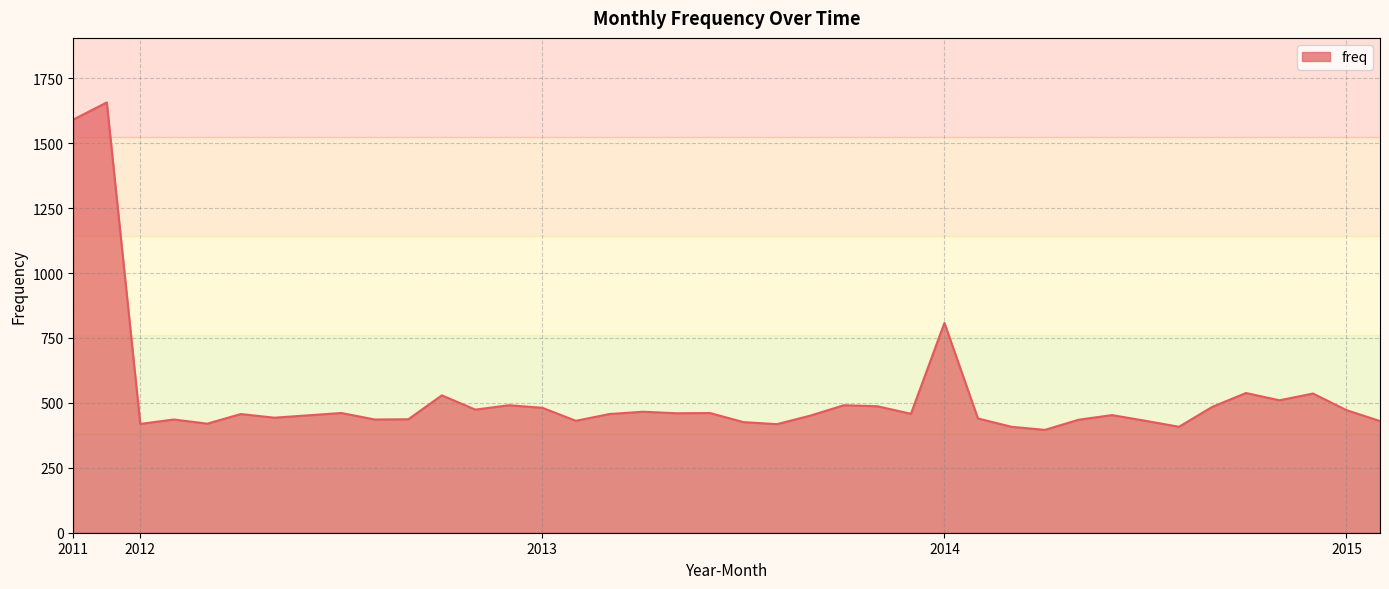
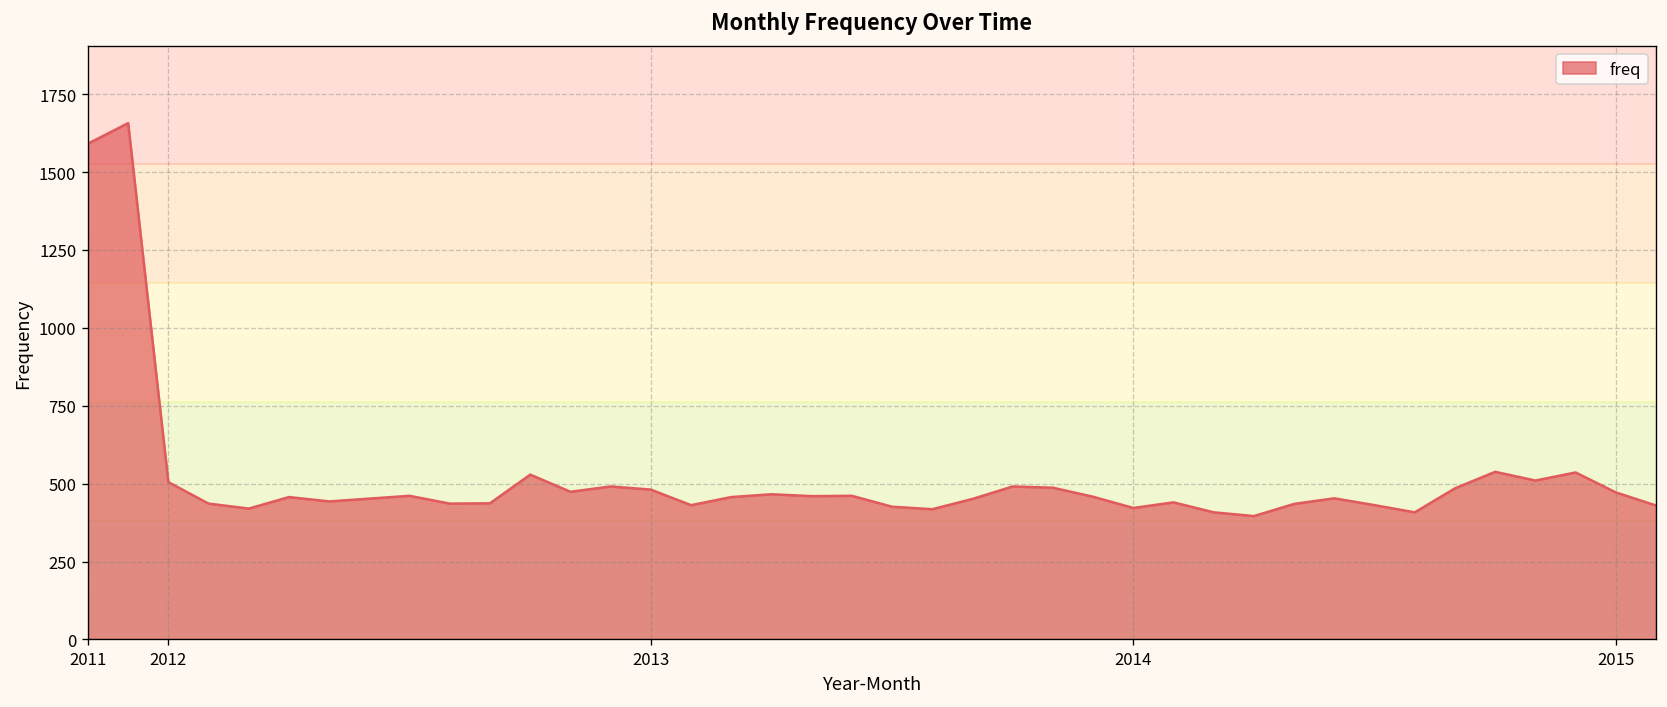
2012: 420 -> 510
2014: 810 -> 420
